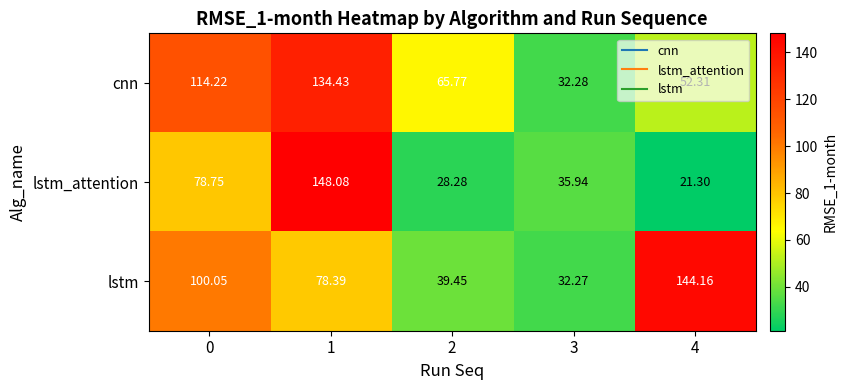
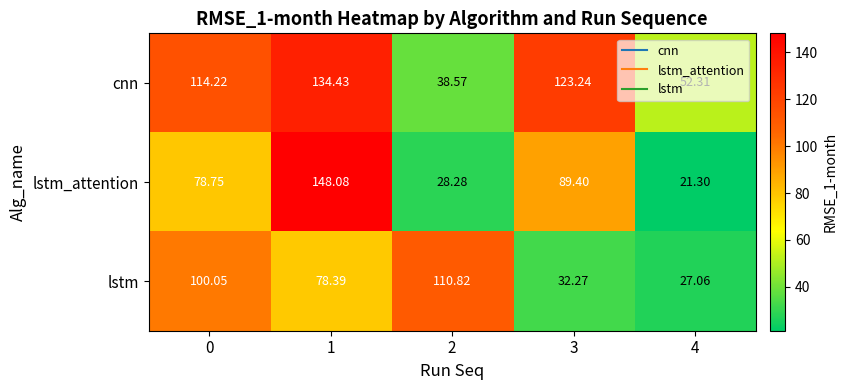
cnn, 2: 65.77 -> 38.57
cnn, 3: 32.28 -> 123.24
lstm_attention, 3: 35.94 -> 89.40
lstm, 2: 39.45 -> 110.82
lstm, 4: 144.16 -> 27.06
